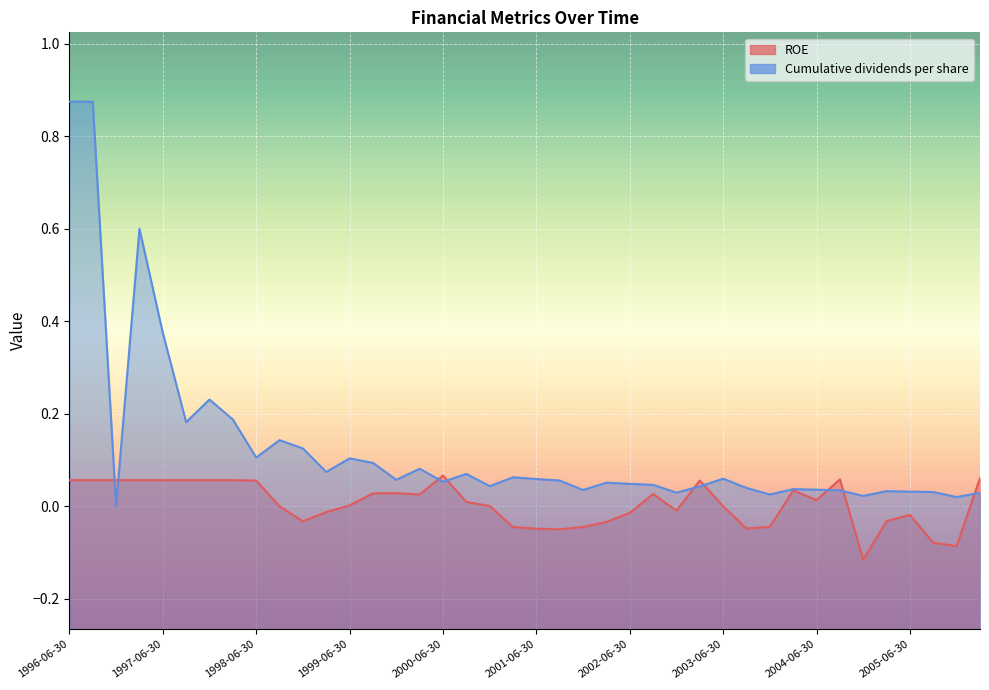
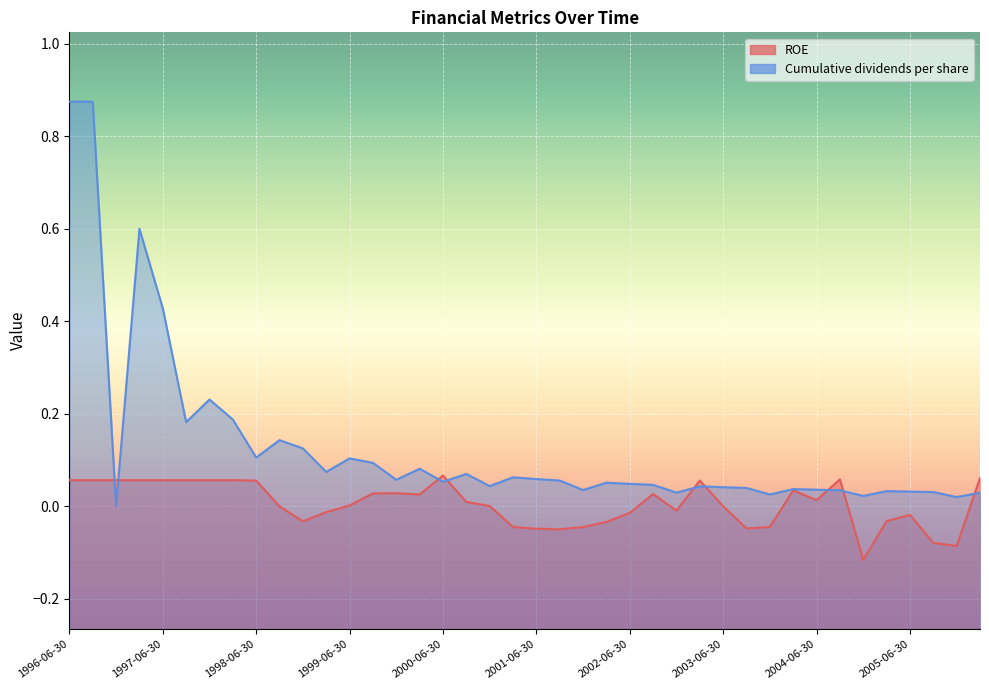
Cumulative dividends per share, 1997-06-30: 0.38 -> 0.43
Cumulative dividends per share, 2003-06-30: 0.06 -> 0.04
